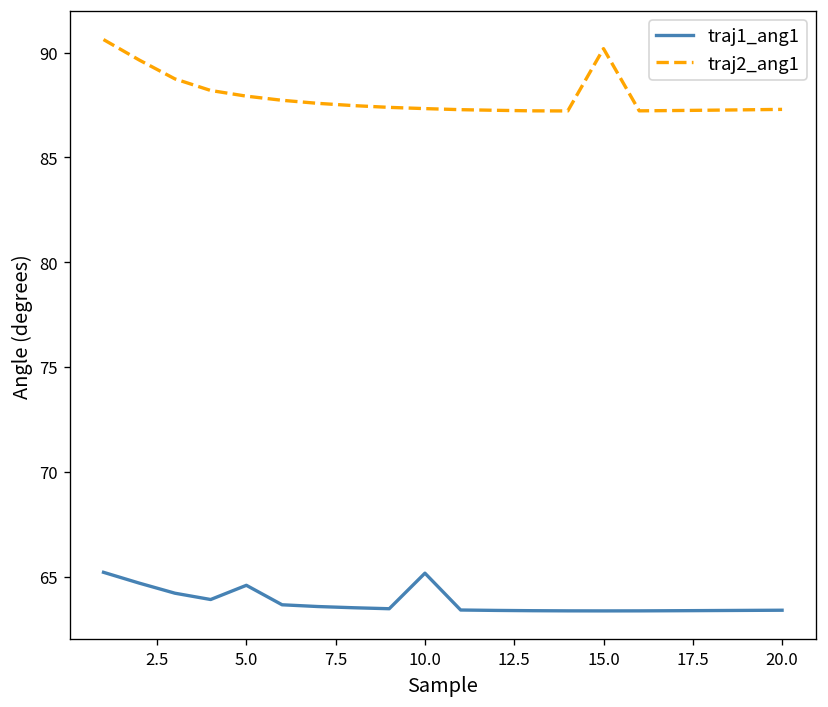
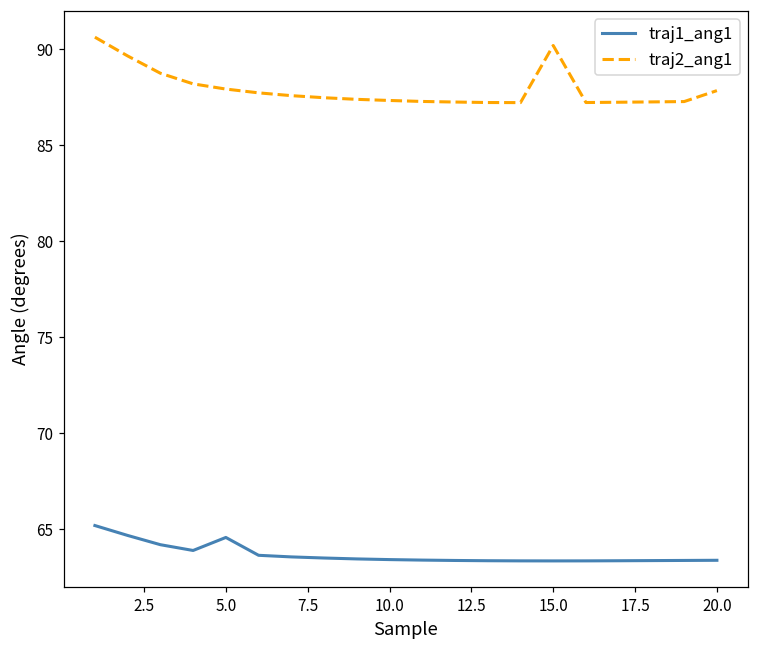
traj1_ang1, 10.0: 65.2 -> 63.4
traj2_ang1, 20.0: 87.3 -> 87.8
